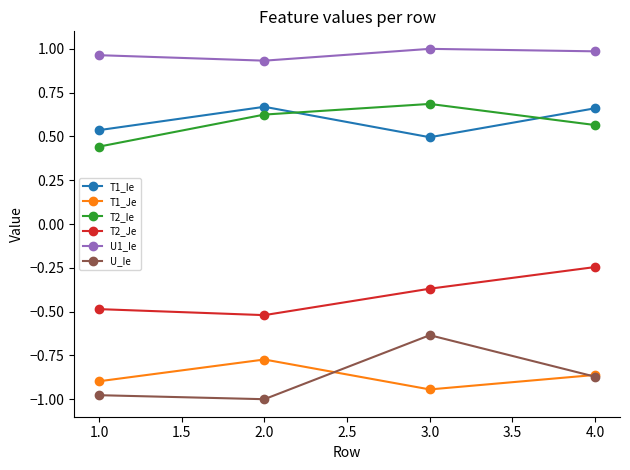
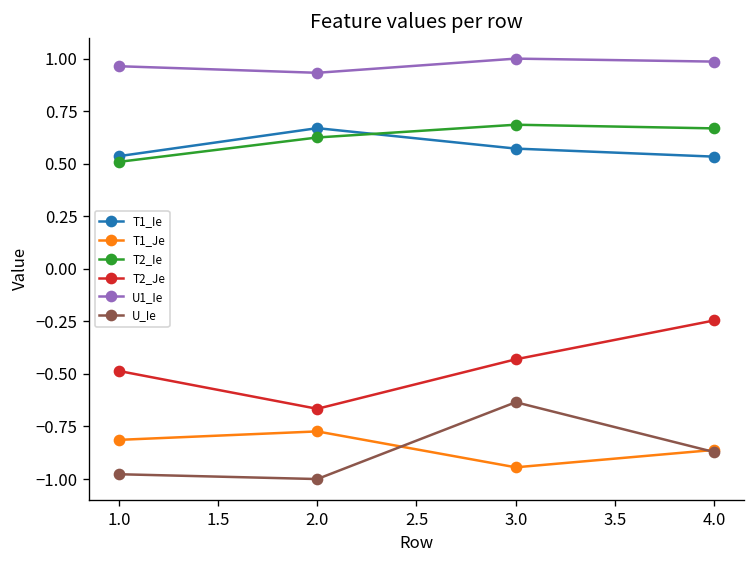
T1_Je, 1.0: -0.90 -> -0.81
T2_Ie, 1.0: 0.44 -> 0.51
T2_Je, 2.0: -0.52 -> -0.67
T1_Ie, 3.0: 0.50 -> 0.57
T2_Je, 3.0: -0.37 -> -0.43
T1_Ie, 4.0: 0.66 -> 0.53
T2_Ie, 4.0: 0.56 -> 0.67
